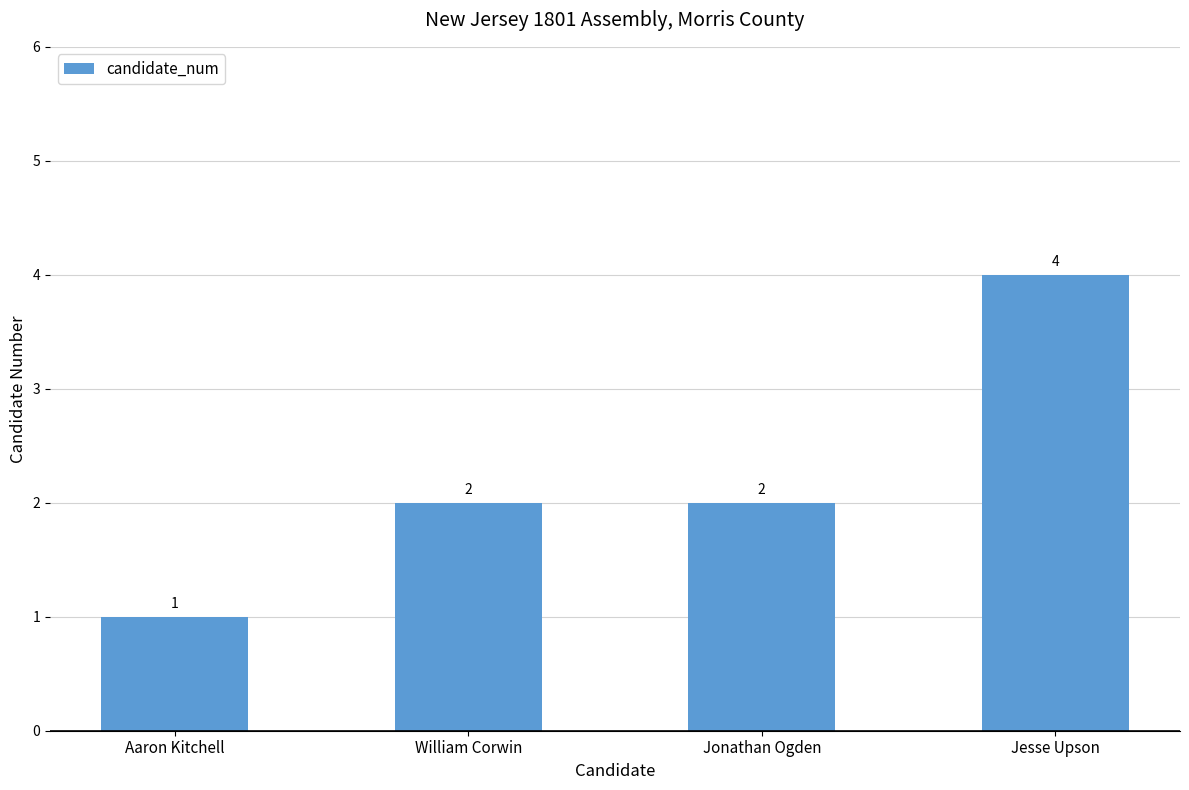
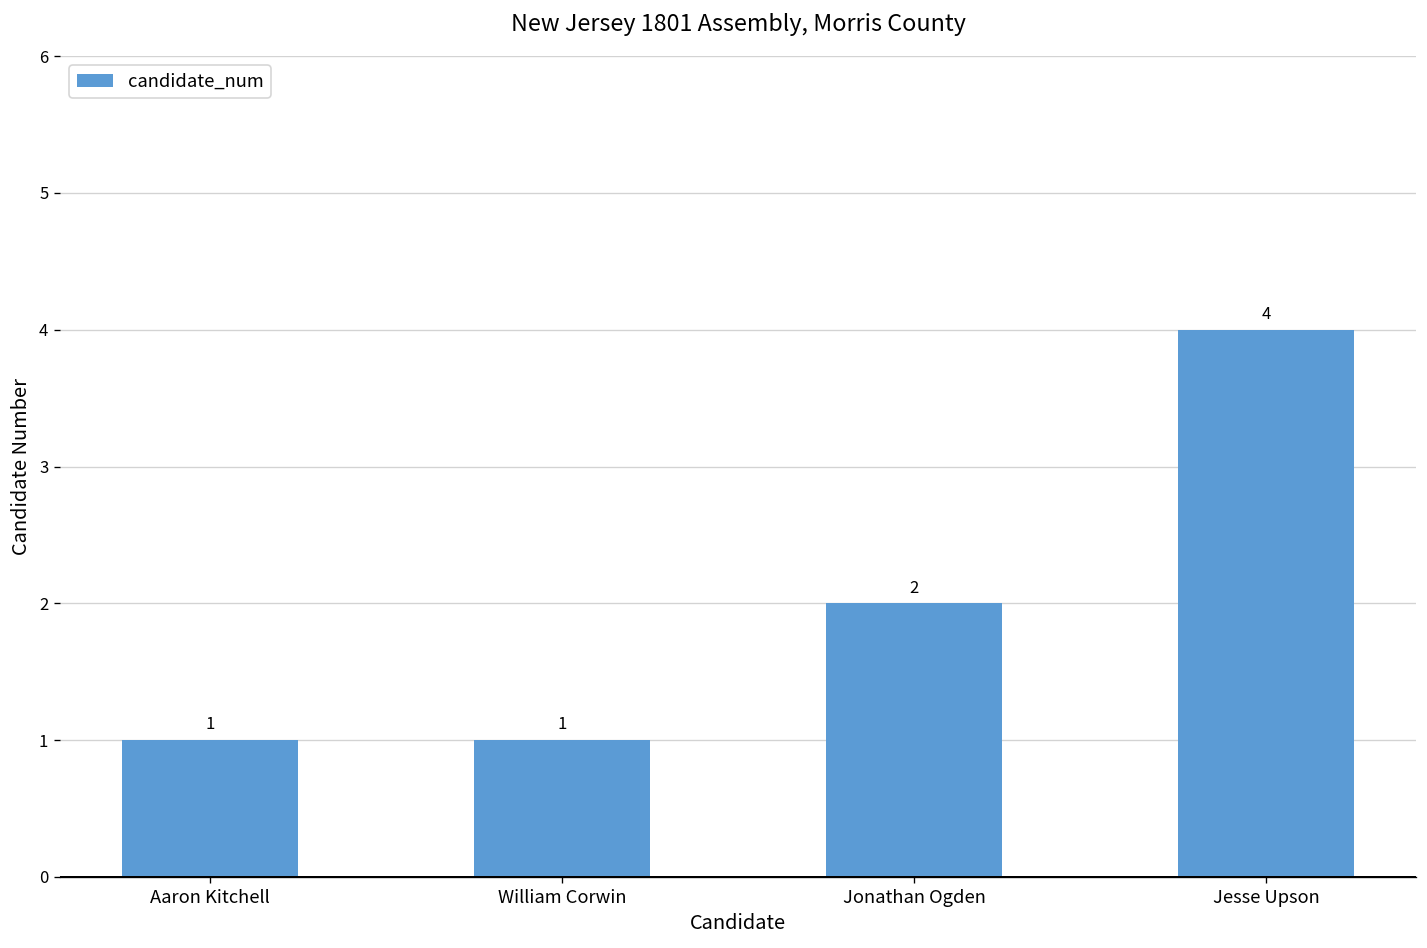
William Corwin: 2 -> 1
